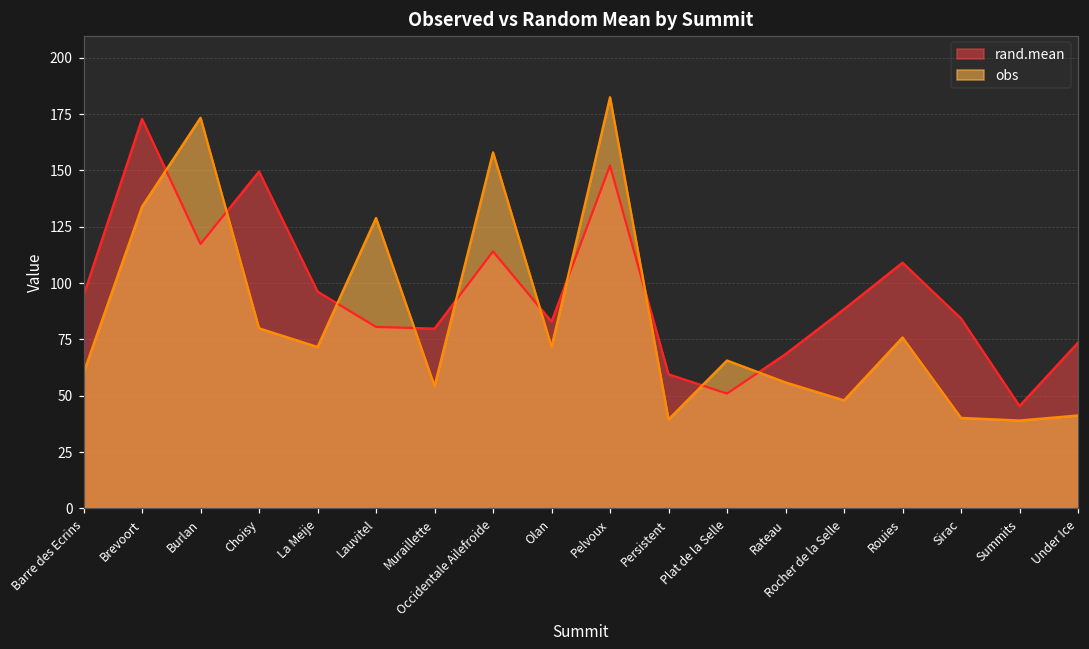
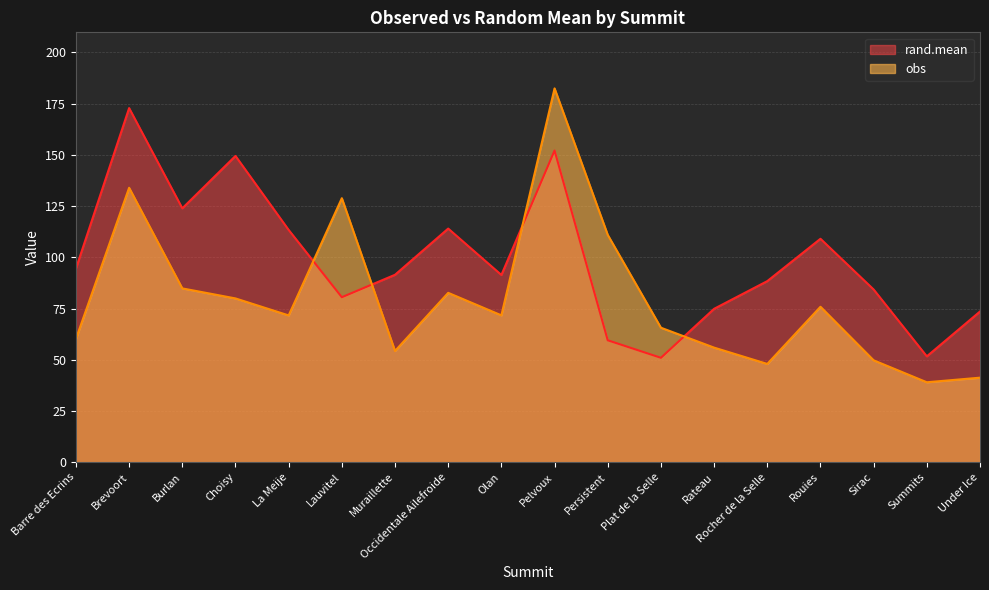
rand.mean, Burlan: 117 -> 124
obs, Burlan: 173 -> 85
rand.mean, La Meije: 96 -> 113
rand.mean, Muraillette: 80 -> 91
obs, Occidentale Ailefroide: 158 -> 83
rand.mean, Olan: 83 -> 91
obs, Persistent: 40 -> 111
rand.mean, Rateau: 68 -> 75
obs, Sirac: 40 -> 50
rand.mean, Summits: 45 -> 52
